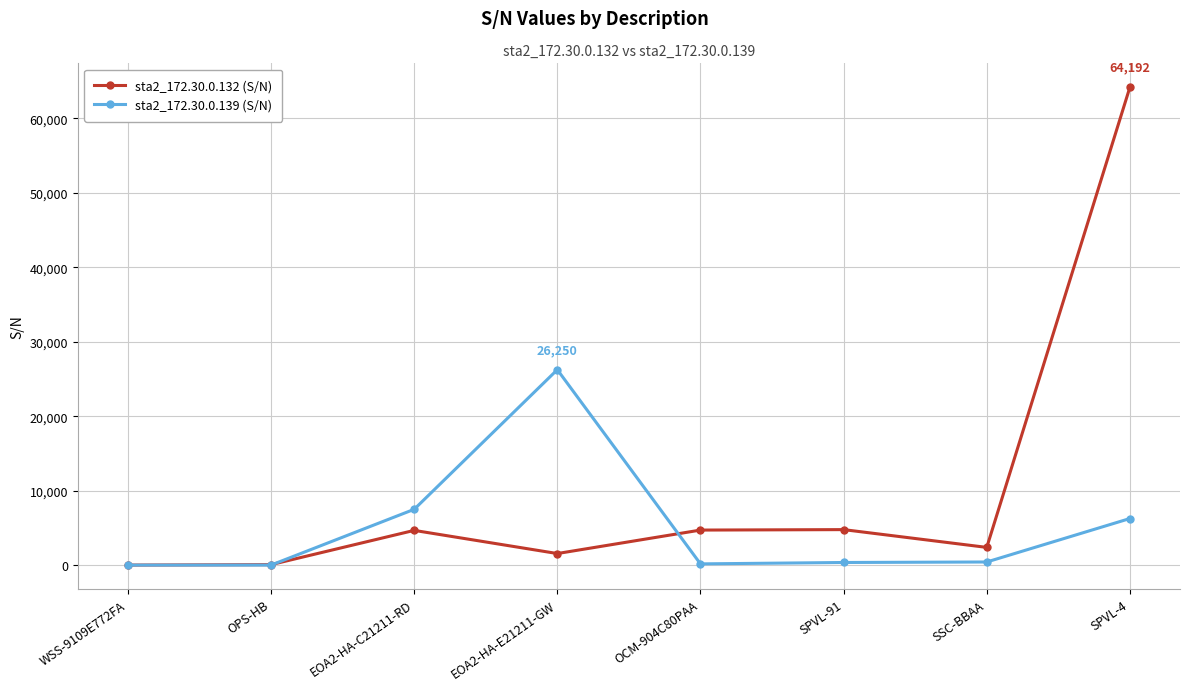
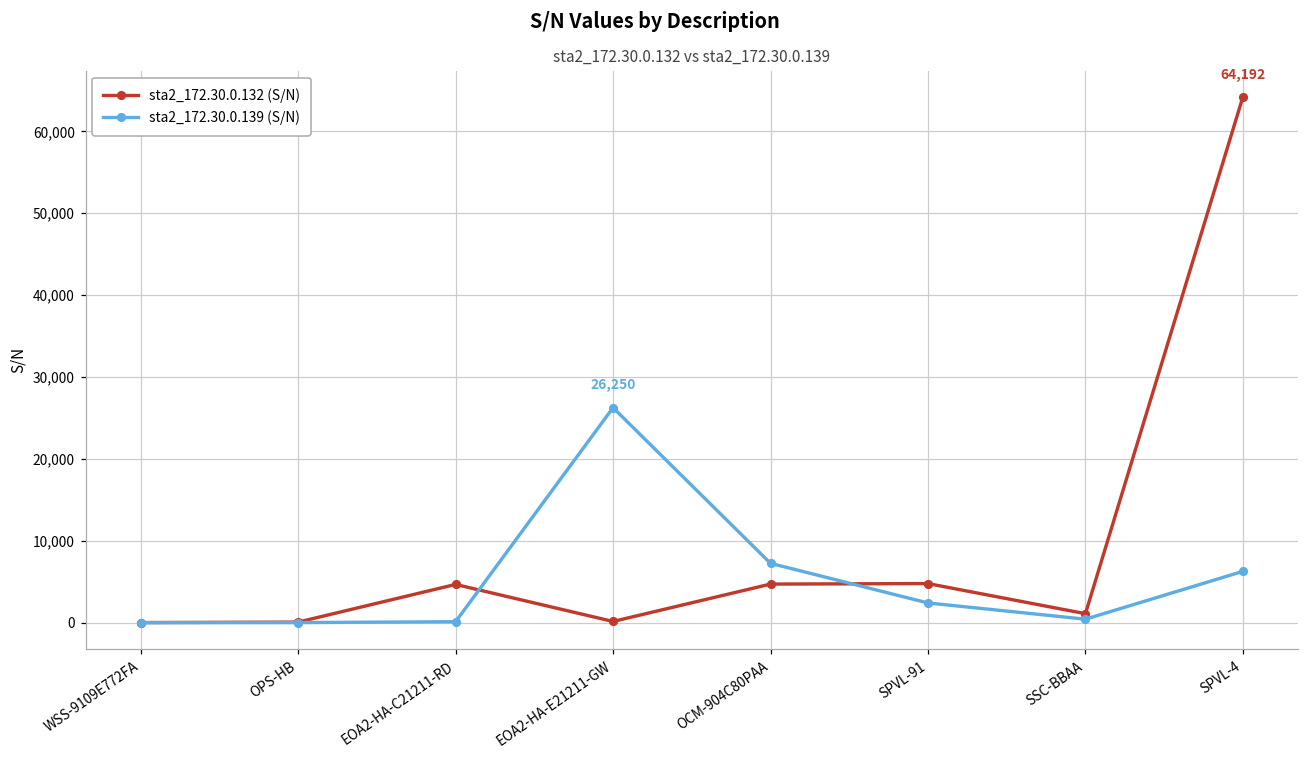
sta2_172.30.0.139 (S/N), EOA2-HA-C21211-RD: 7,000 -> 0
sta2_172.30.0.132 (S/N), EOA2-HA-E21211-GW: 2,000 -> 0
sta2_172.30.0.139 (S/N), OCM-904C80PAA: 0 -> 7,000
sta2_172.30.0.139 (S/N), SPVL-91: 0 -> 2,000
sta2_172.30.0.132 (S/N), SSC-BBAA: 2,000 -> 1,000
